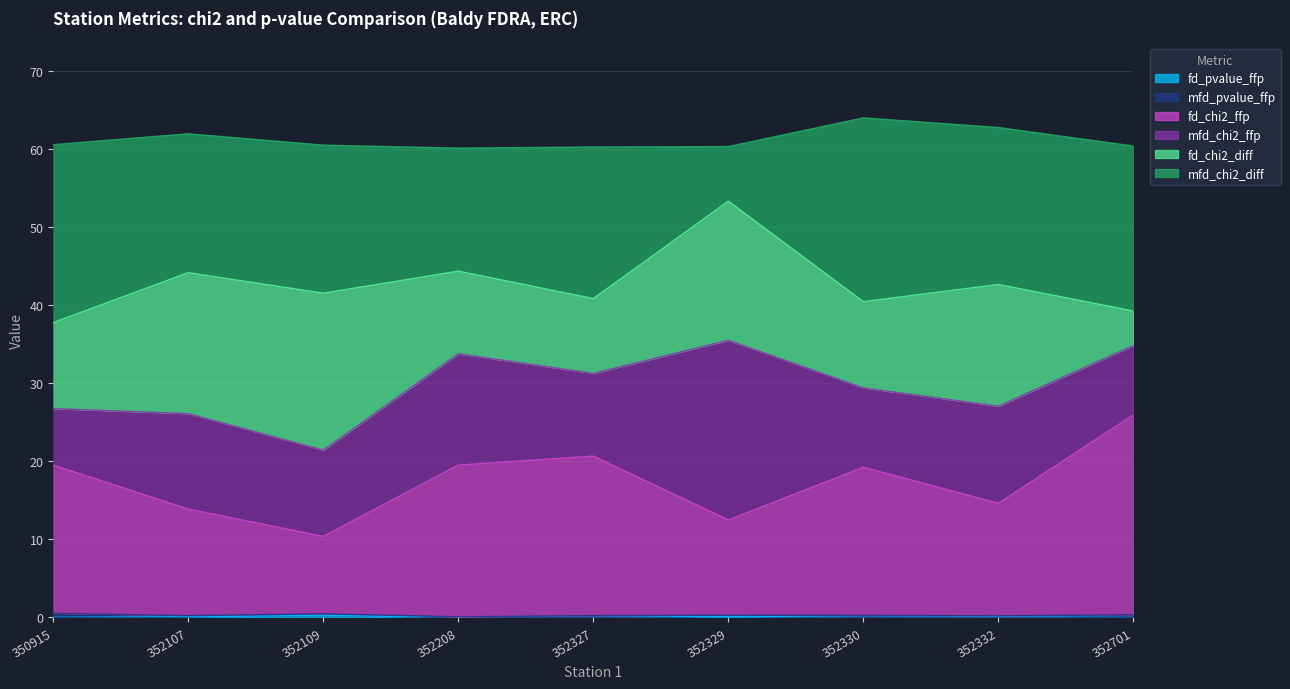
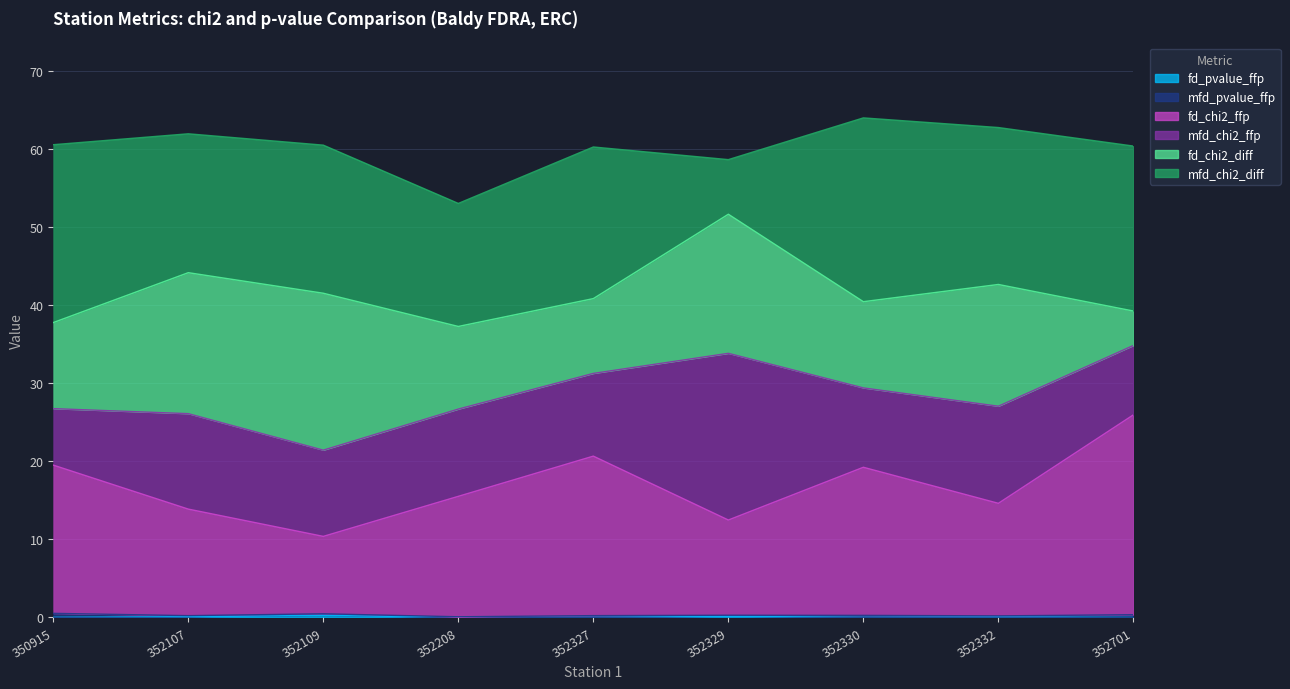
fd_chi2_ffp, 352208: 19 -> 15
mfd_chi2_ffp, 352208: 14 -> 11
mfd_chi2_ffp, 352329: 23 -> 21
